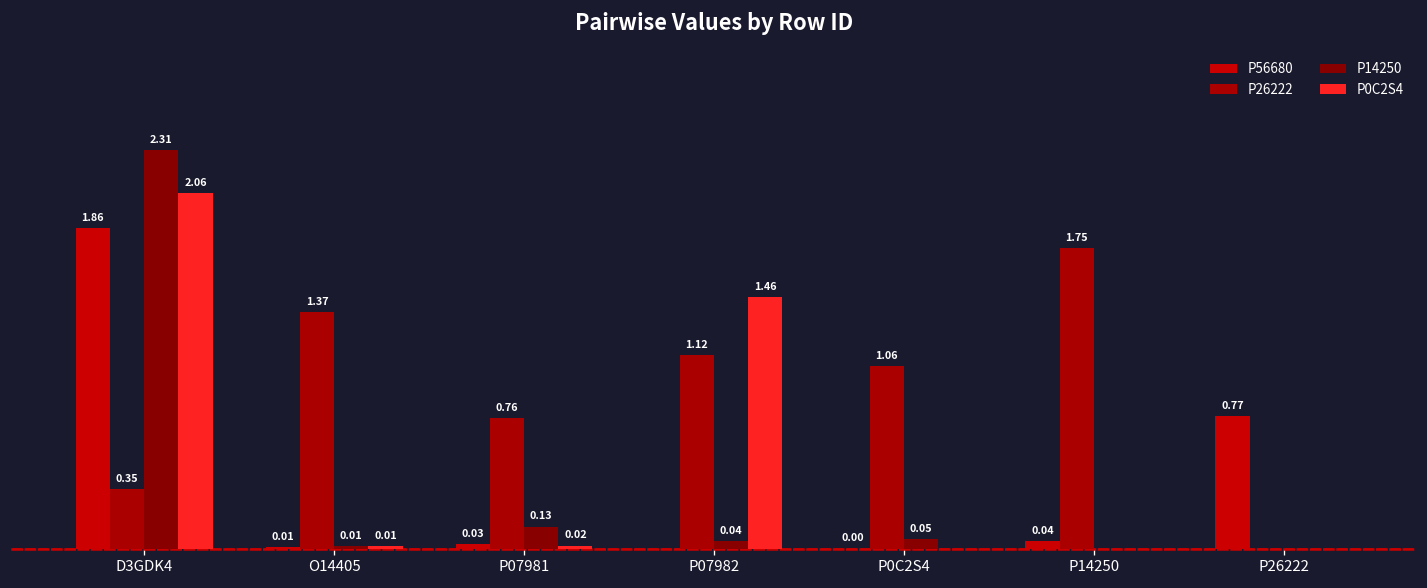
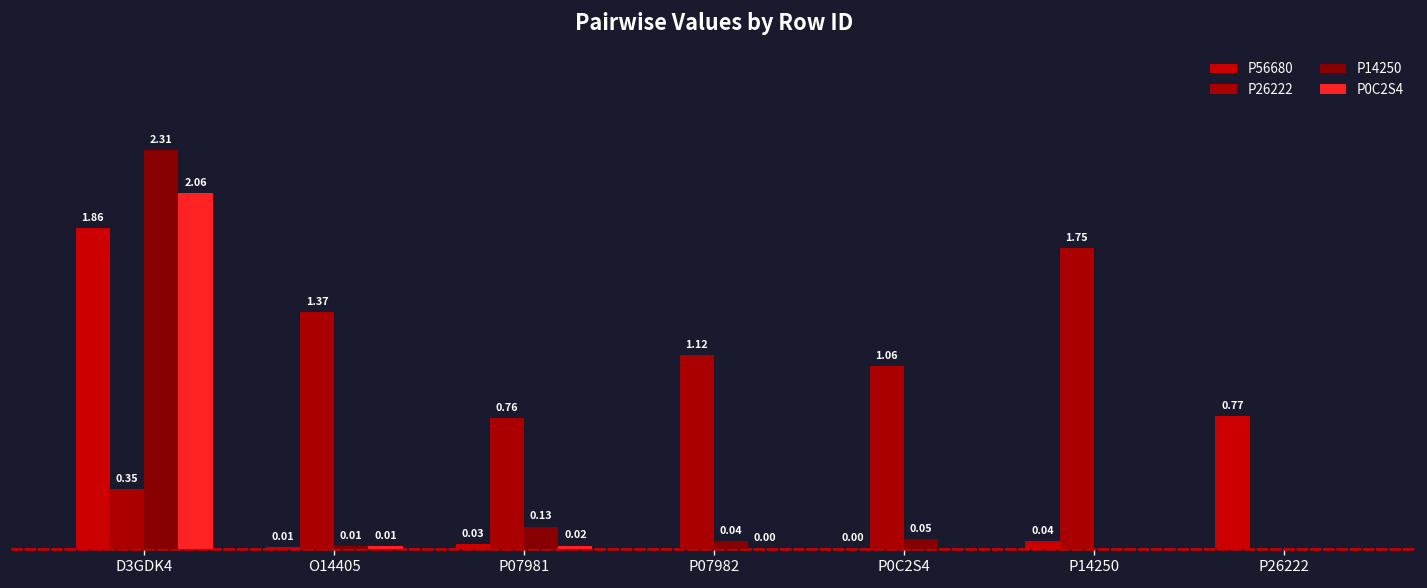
P0C2S4, P07982: 1.46 -> 0.00
